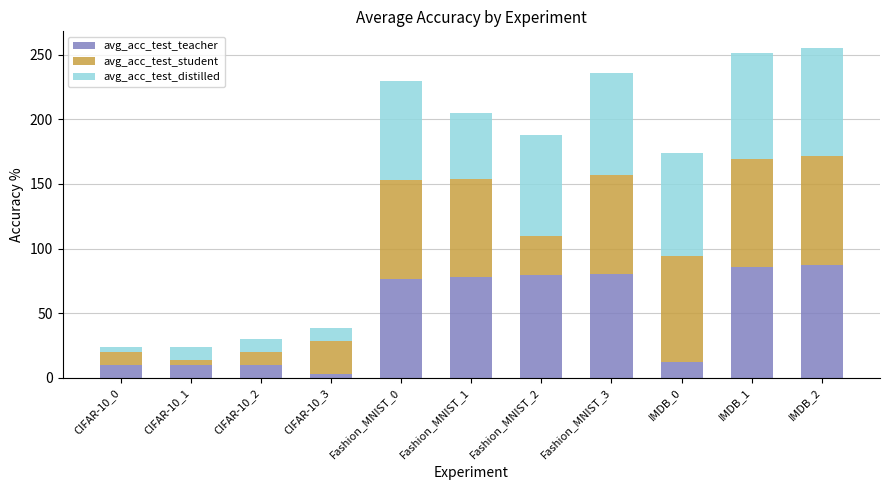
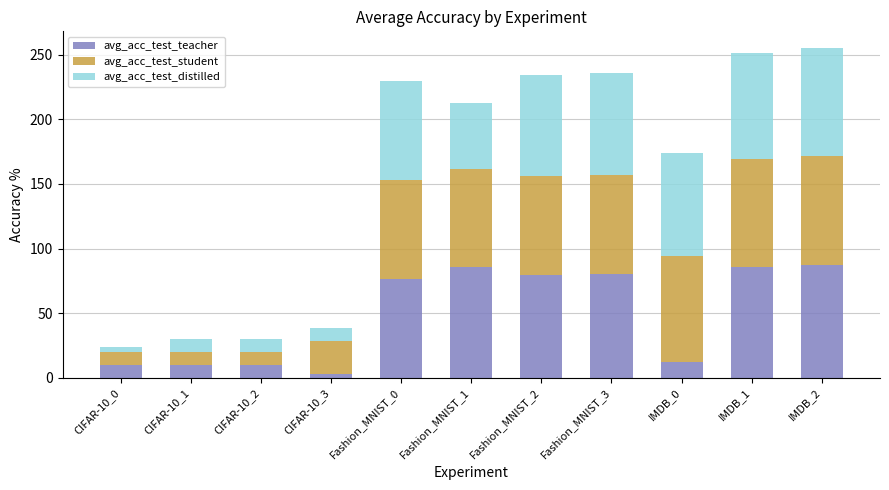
avg_acc_test_student, CIFAR-10_1: 4 -> 10
avg_acc_test_teacher, Fashion_MNIST_1: 78 -> 85
avg_acc_test_student, Fashion_MNIST_2: 30 -> 77
